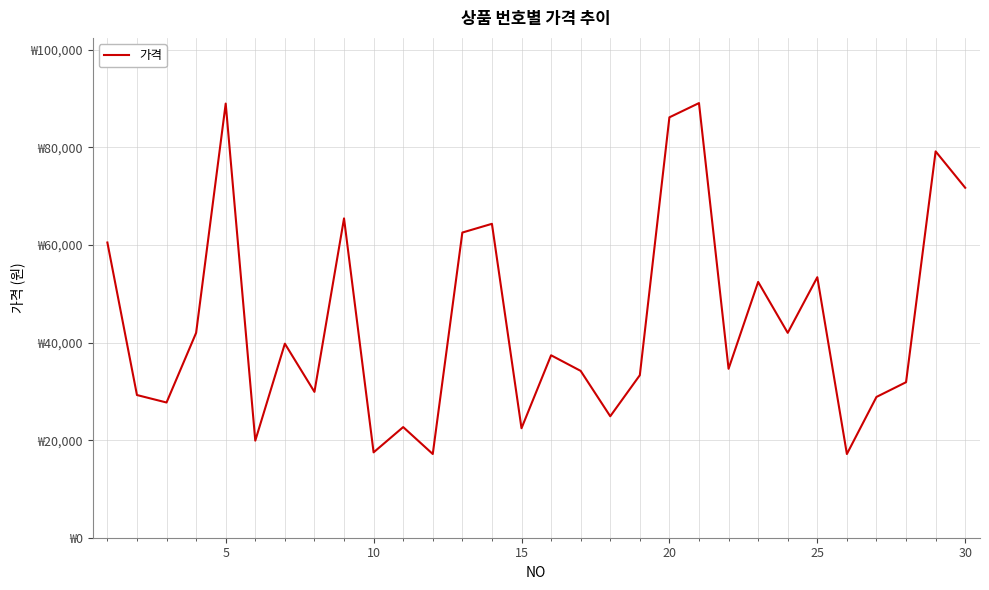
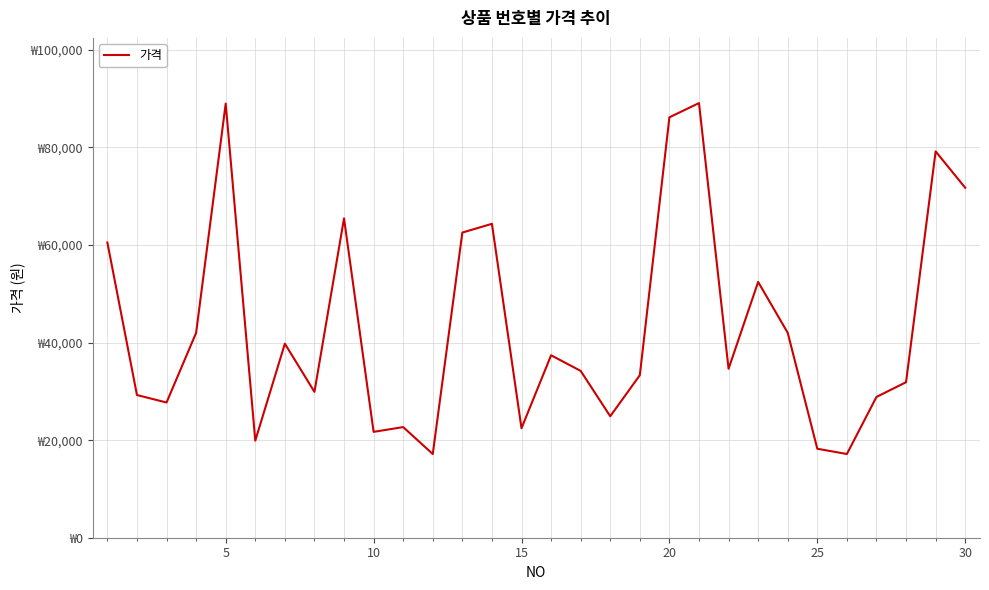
10: ₩18,000 -> ₩22,000
25: ₩53,000 -> ₩18,000
